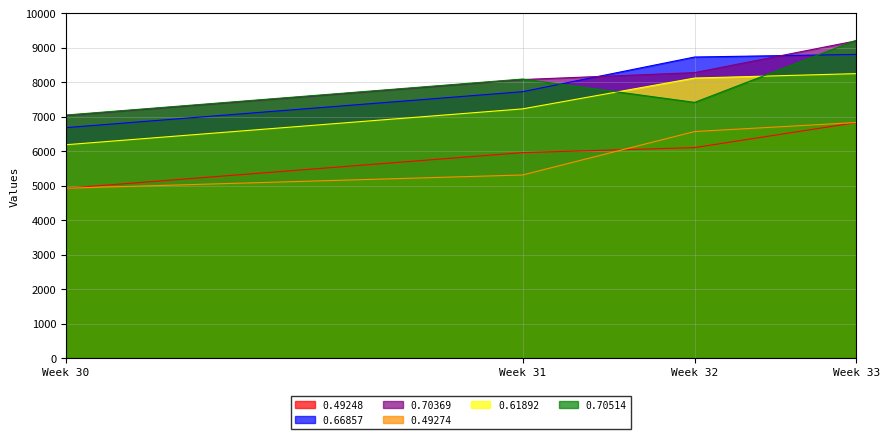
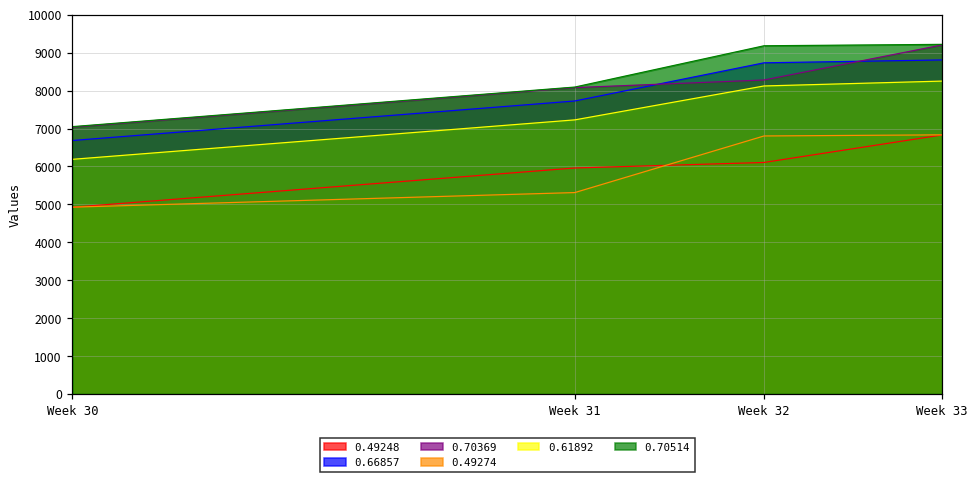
0.49274, Week 32: 6600 -> 6800
0.70514, Week 32: 7400 -> 9200
